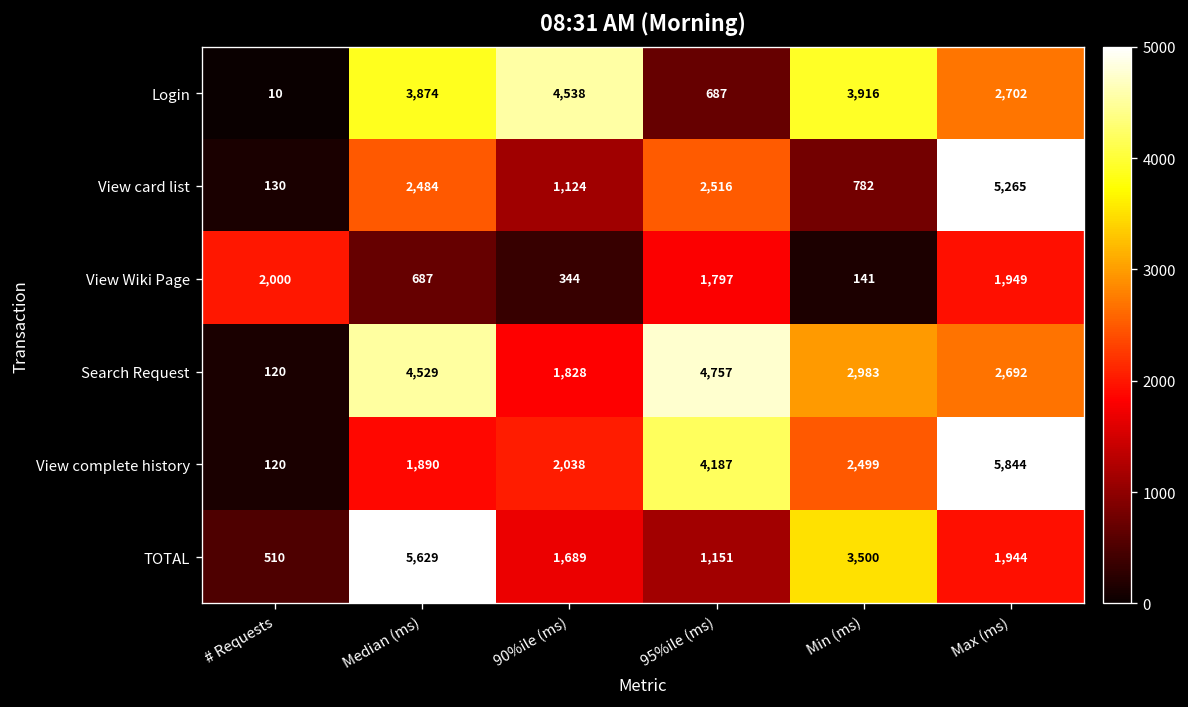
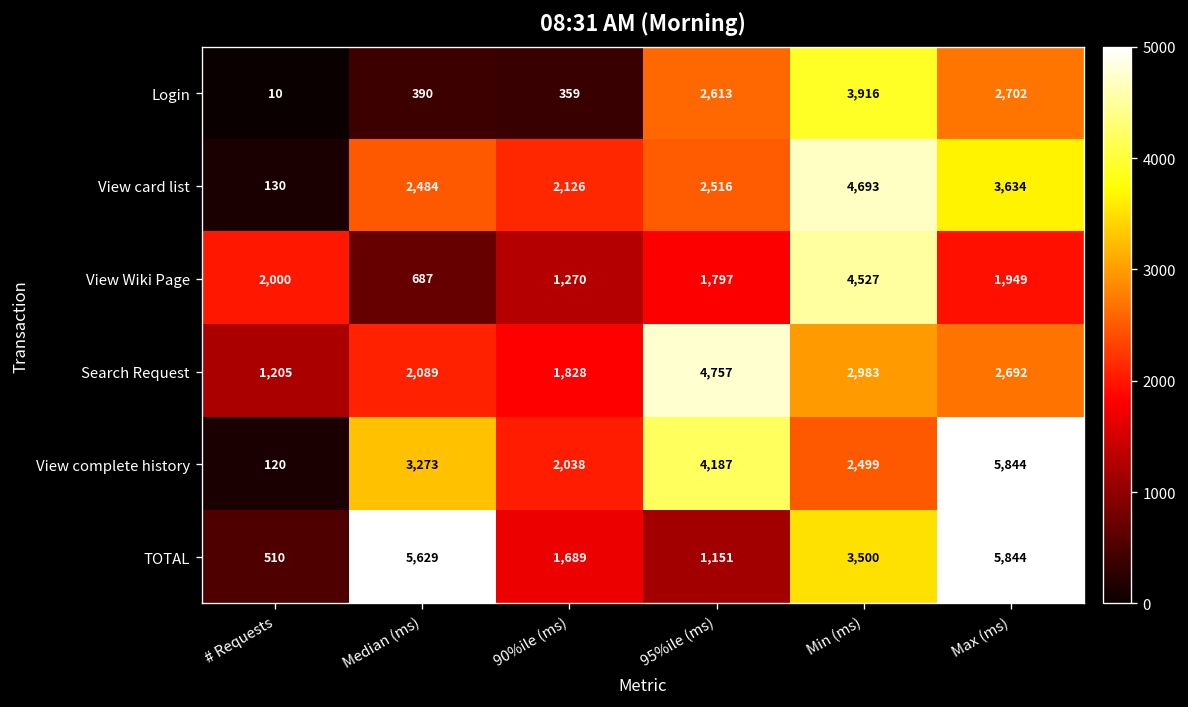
Login, Median (ms): 3,874 -> 390
Login, 90%ile (ms): 4,538 -> 359
Login, 95%ile (ms): 687 -> 2,613
View card list, 90%ile (ms): 1,124 -> 2,126
View card list, Min (ms): 782 -> 4,693
View card list, Max (ms): 5,265 -> 3,634
View Wiki Page, 90%ile (ms): 344 -> 1,270
View Wiki Page, Min (ms): 141 -> 4,527
Search Request, # Requests: 120 -> 1,205
Search Request, Median (ms): 4,529 -> 2,089
View complete history, Median (ms): 1,890 -> 3,273
TOTAL, Max (ms): 1,944 -> 5,844
